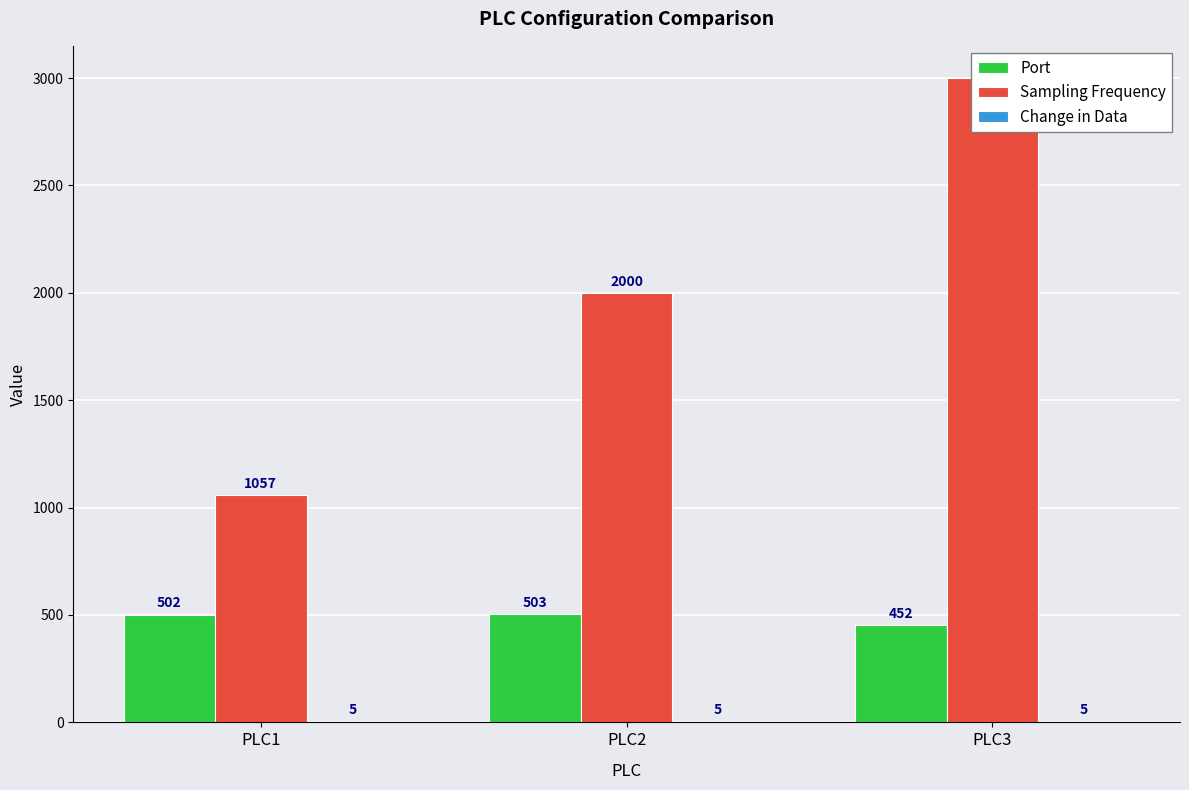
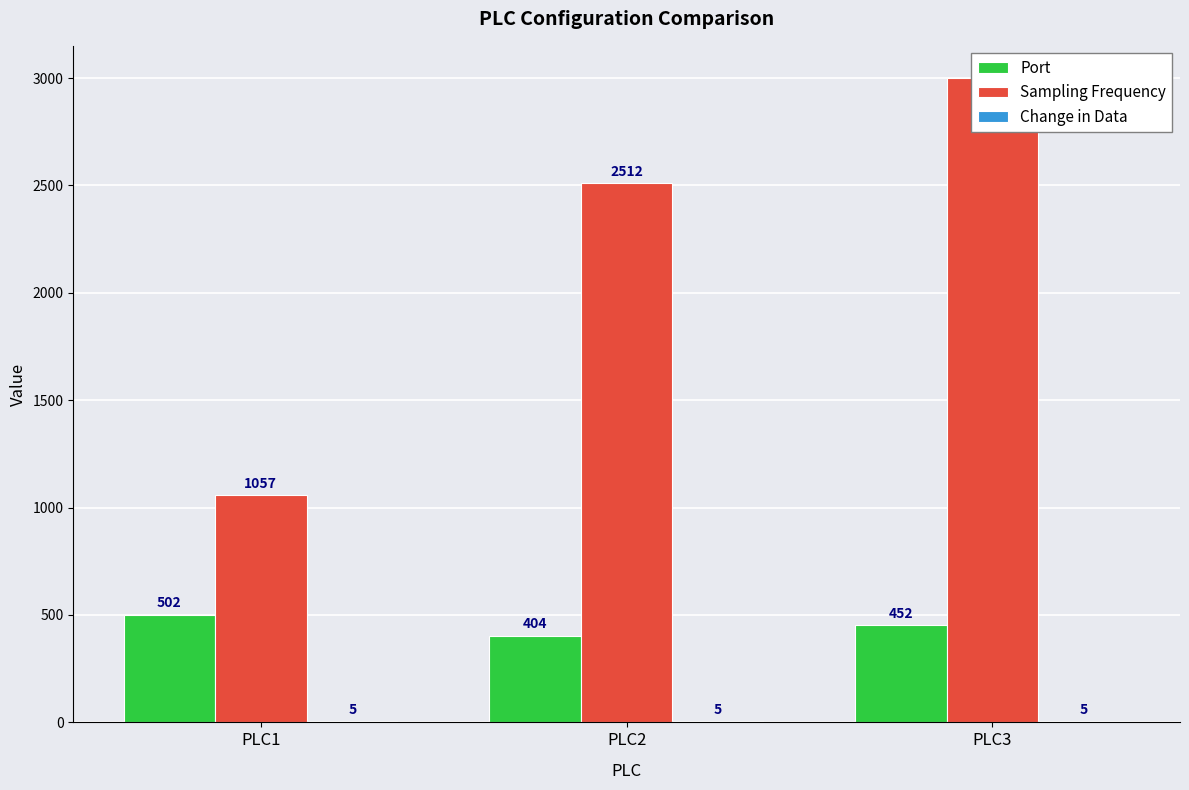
Port, PLC2: 503 -> 404
Sampling Frequency, PLC2: 2000 -> 2512
